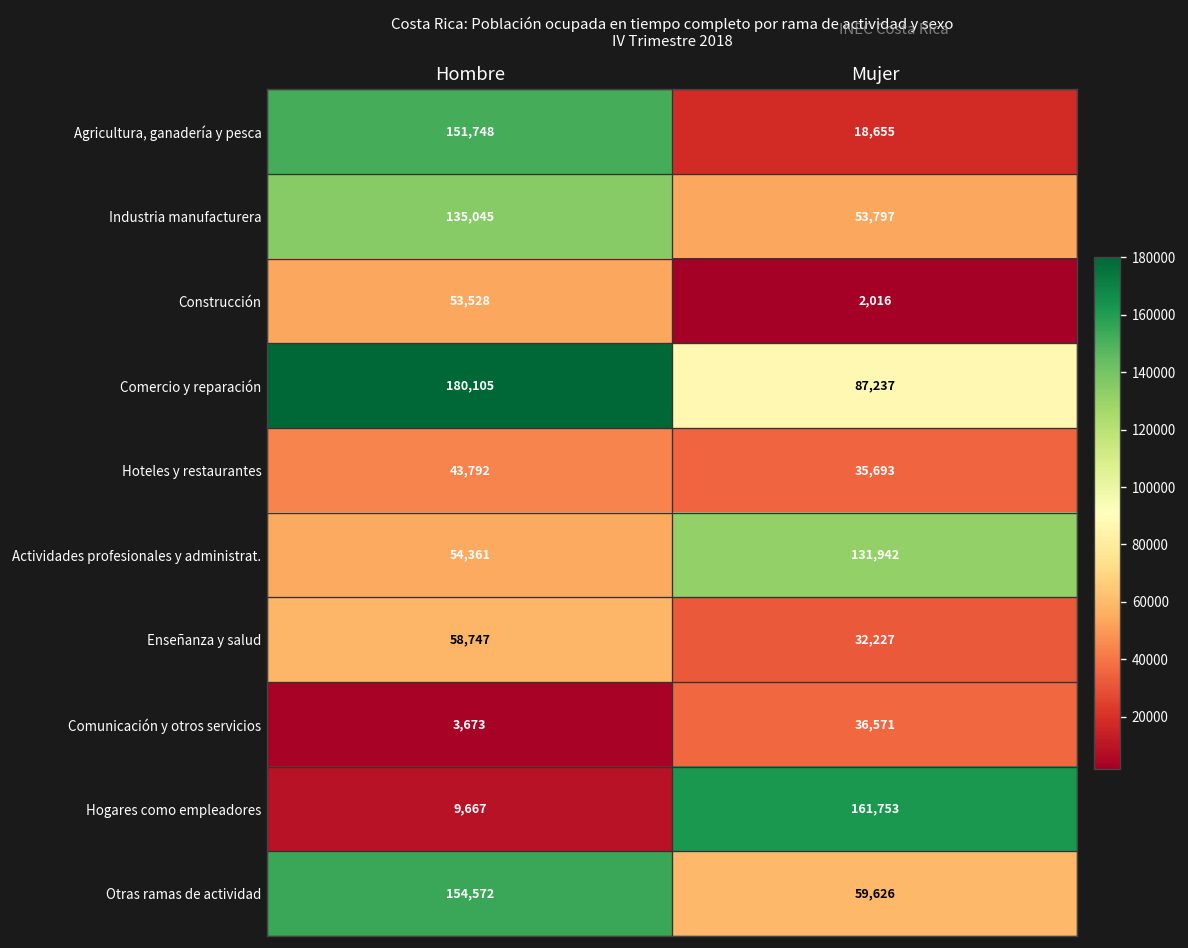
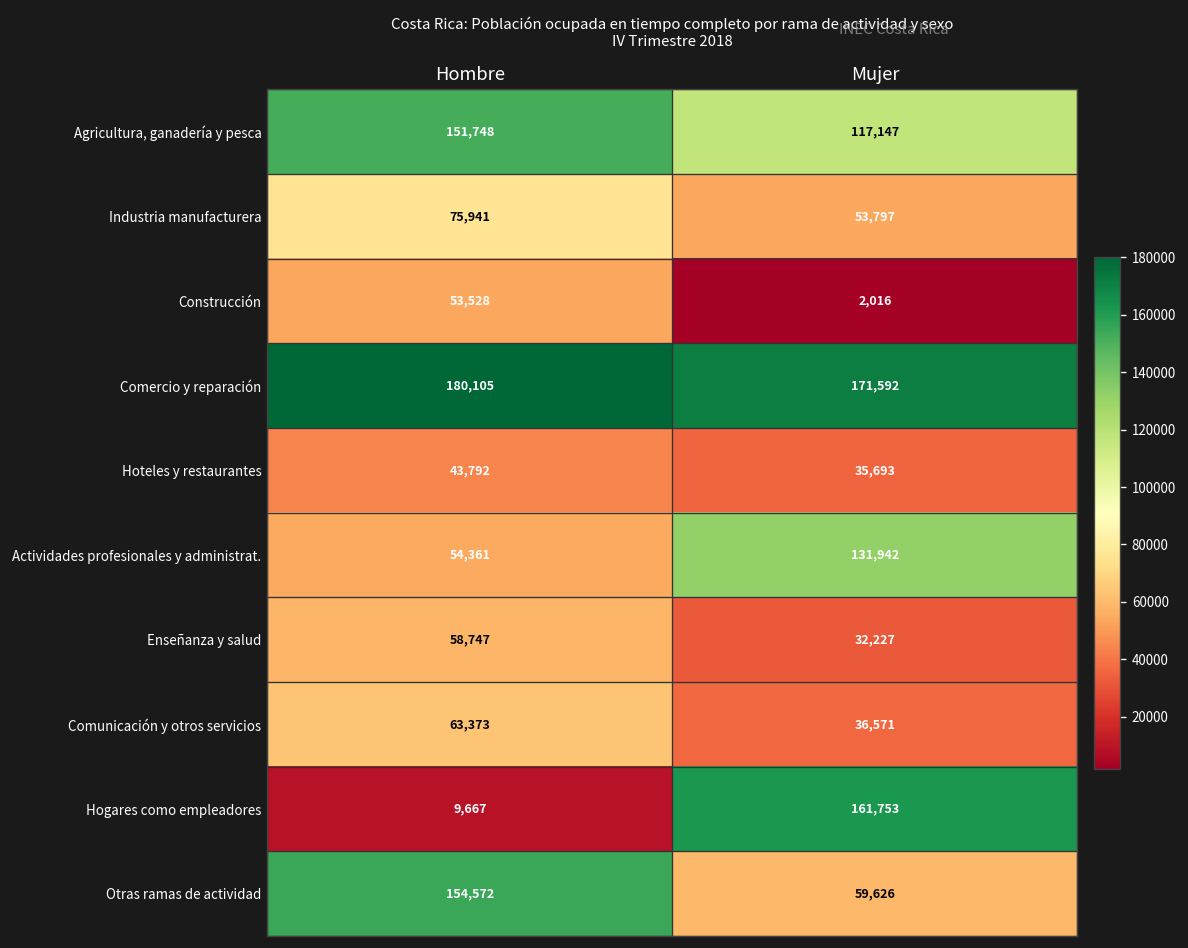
Agricultura, ganadería y pesca, Mujer: 18,655 -> 117,147
Industria manufacturera, Hombre: 135,045 -> 75,941
Comercio y reparación, Mujer: 87,237 -> 171,592
Comunicación y otros servicios, Hombre: 3,673 -> 63,373
